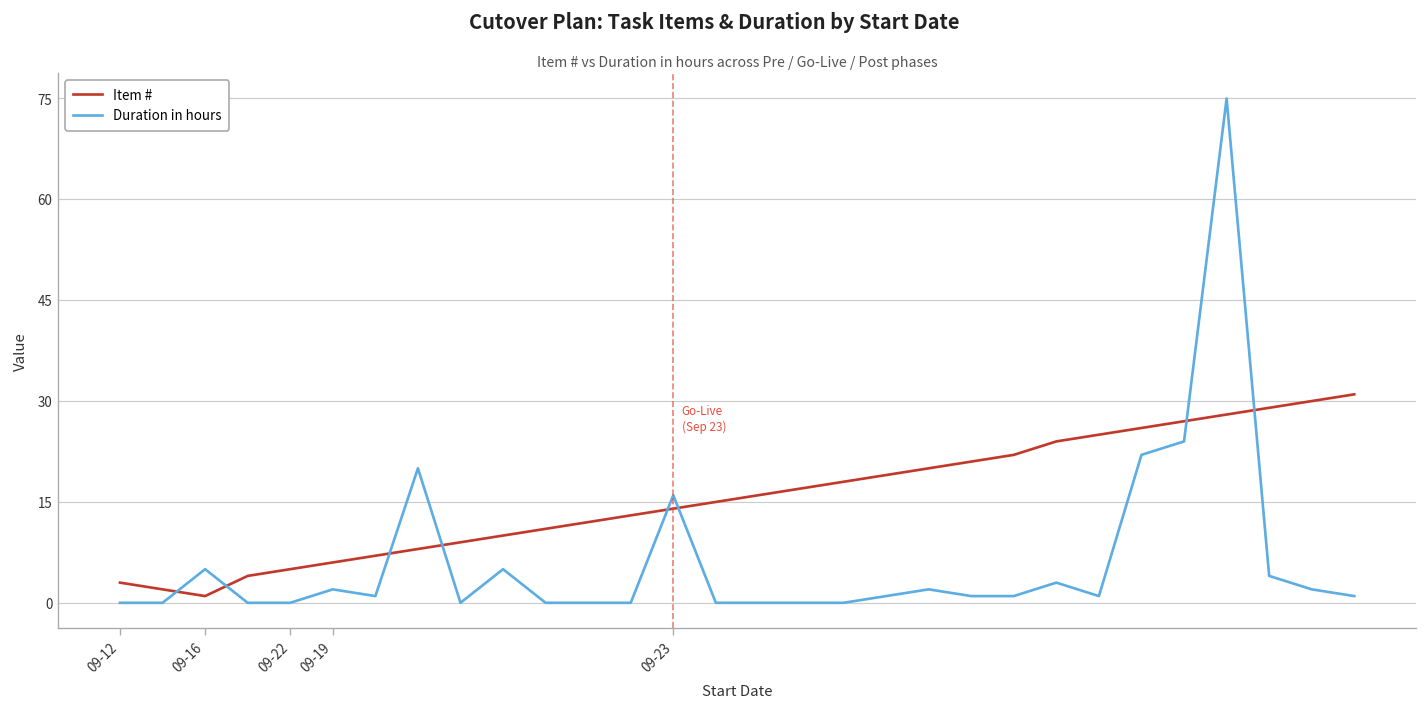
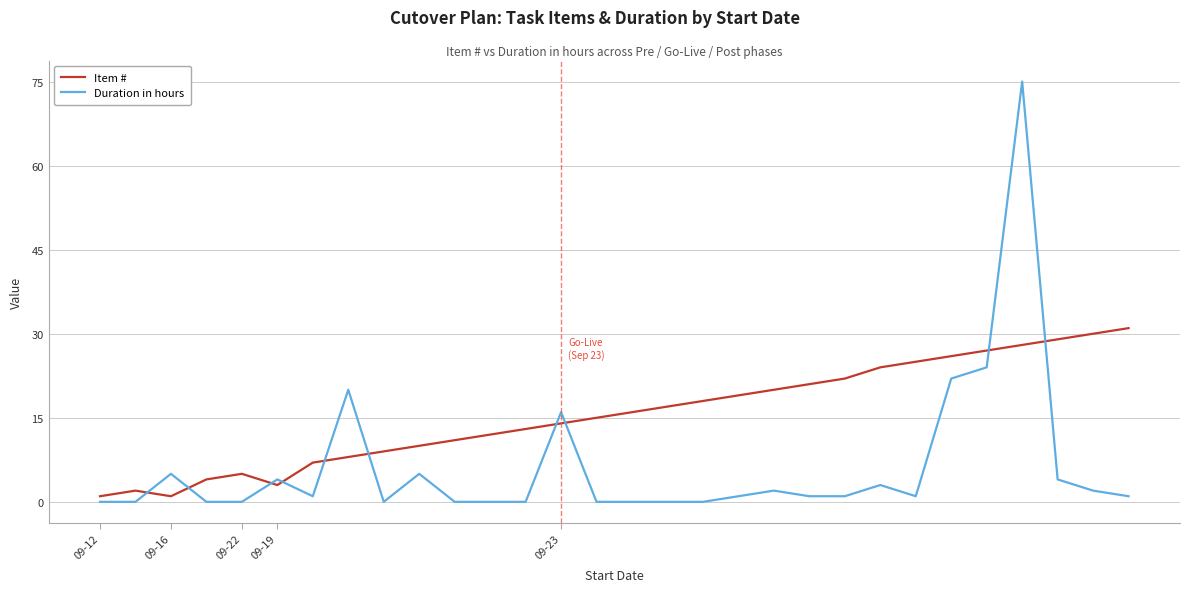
Item #, 09-12: 3 -> 1
Item #, 09-19: 6 -> 3
Duration in hours, 09-19: 2 -> 4
